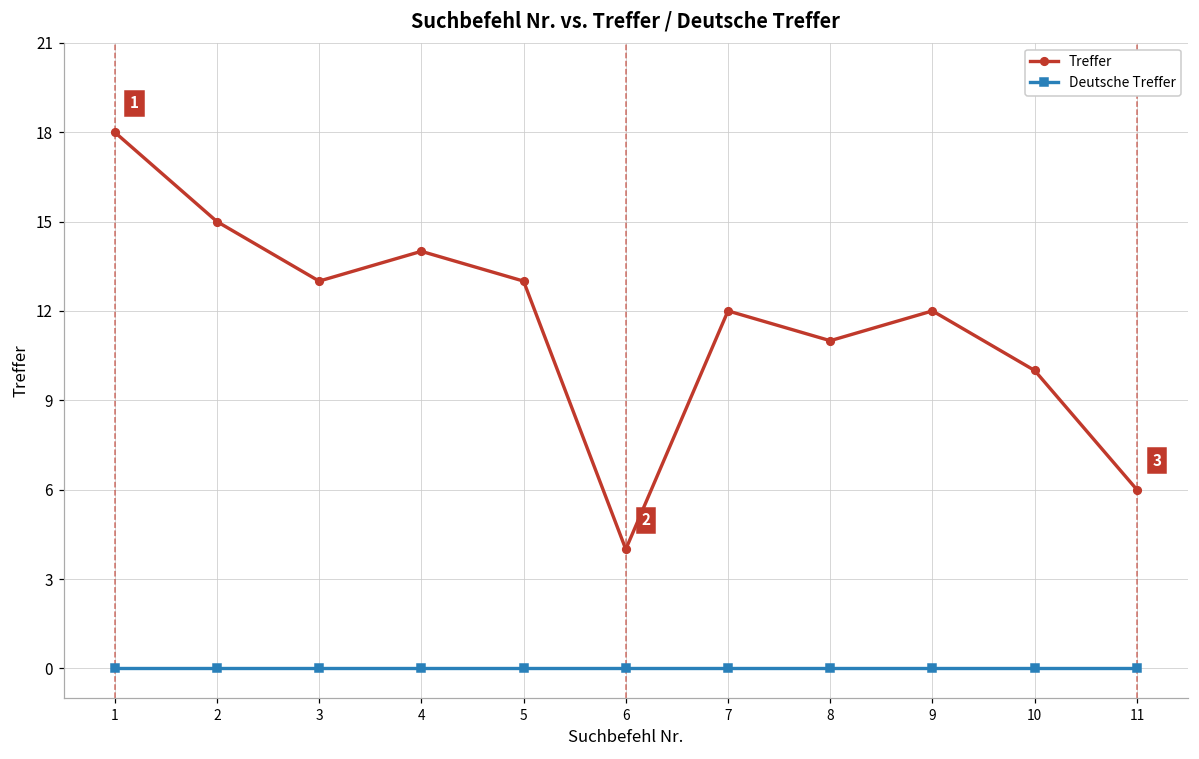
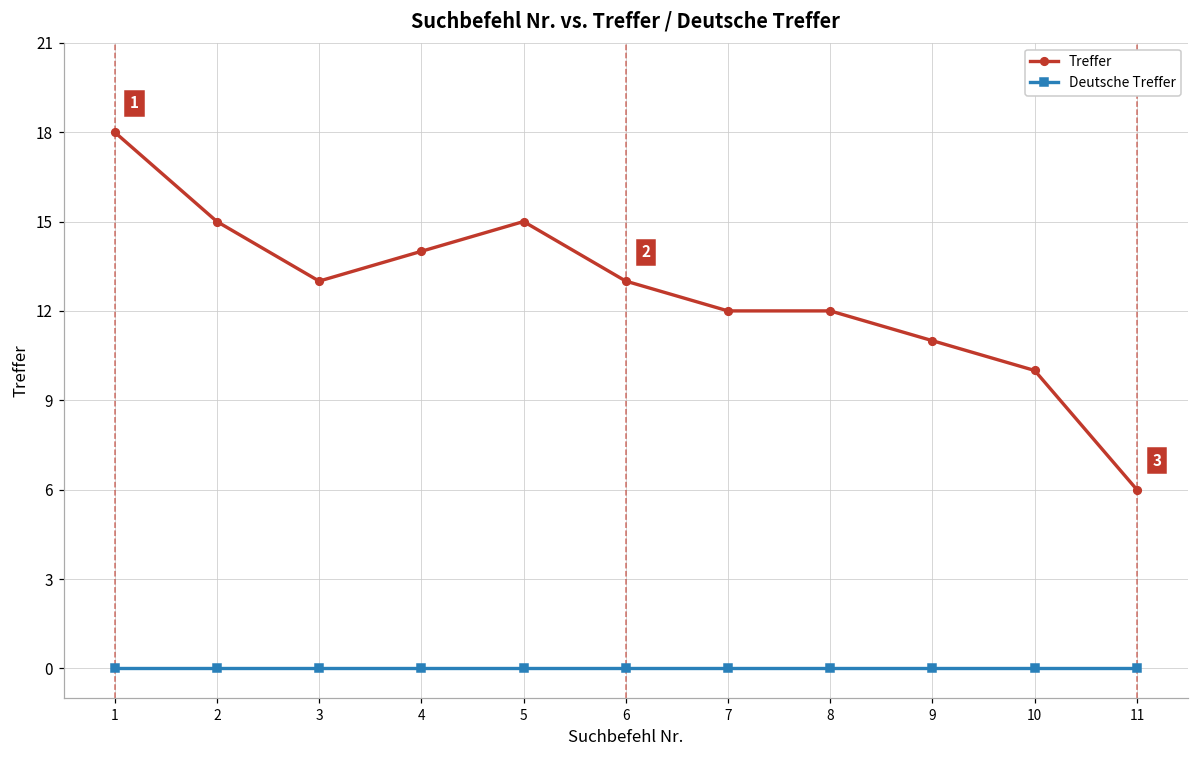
Treffer, 5: 13 -> 15
Treffer, 6: 4 -> 13
Treffer, 8: 11 -> 12
Treffer, 9: 12 -> 11
